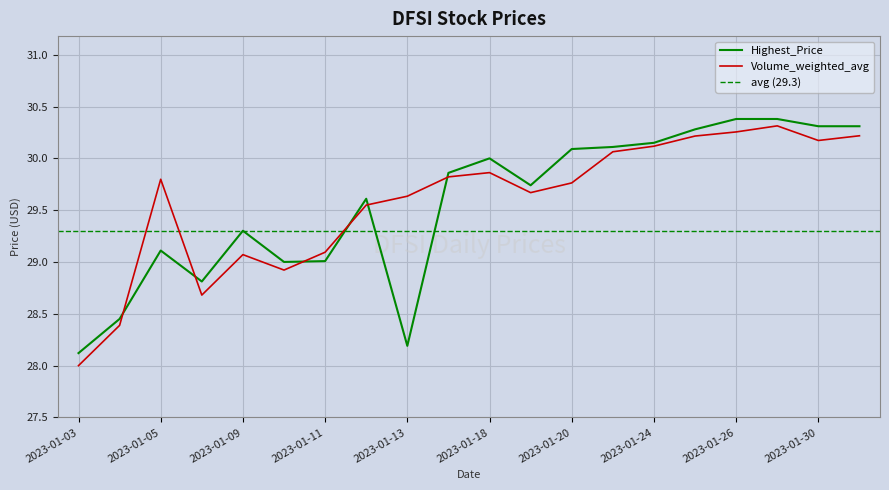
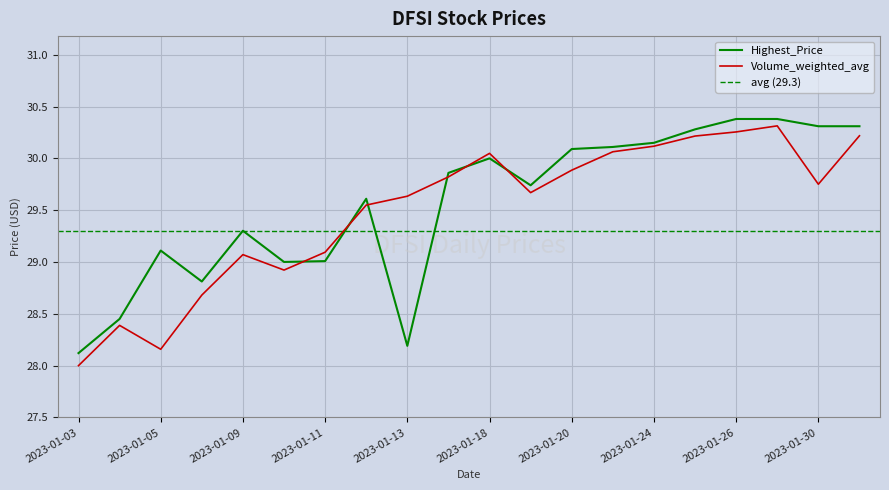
Volume_weighted_avg, 2023-01-05: 29.80 -> 28.16
Volume_weighted_avg, 2023-01-18: 29.86 -> 30.05
Volume_weighted_avg, 2023-01-20: 29.76 -> 29.89
Volume_weighted_avg, 2023-01-30: 30.17 -> 29.75
